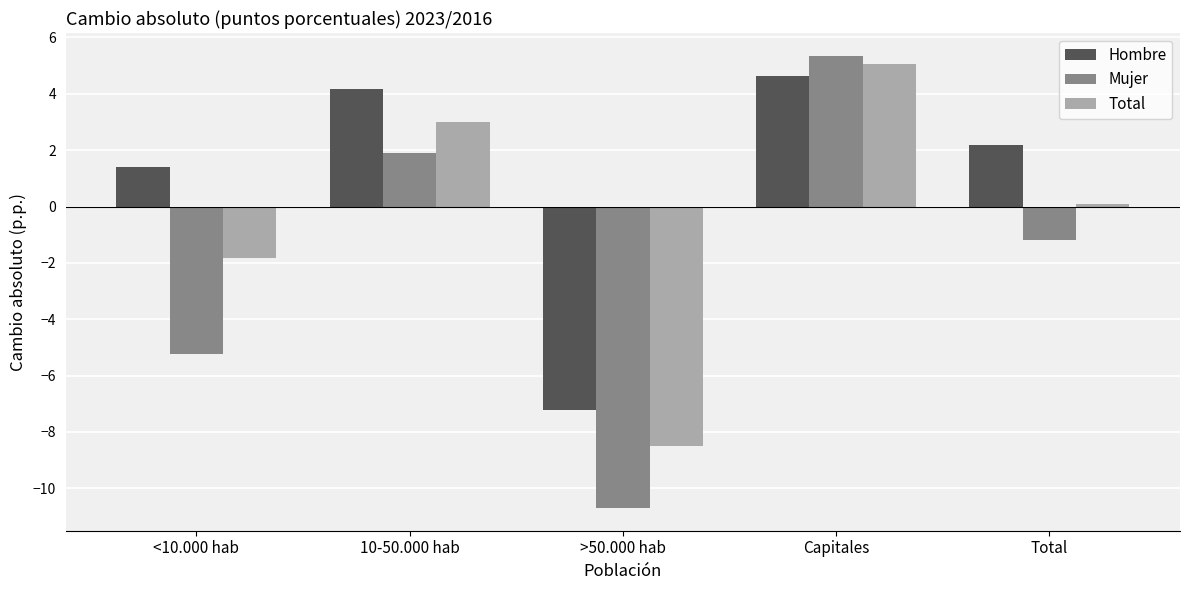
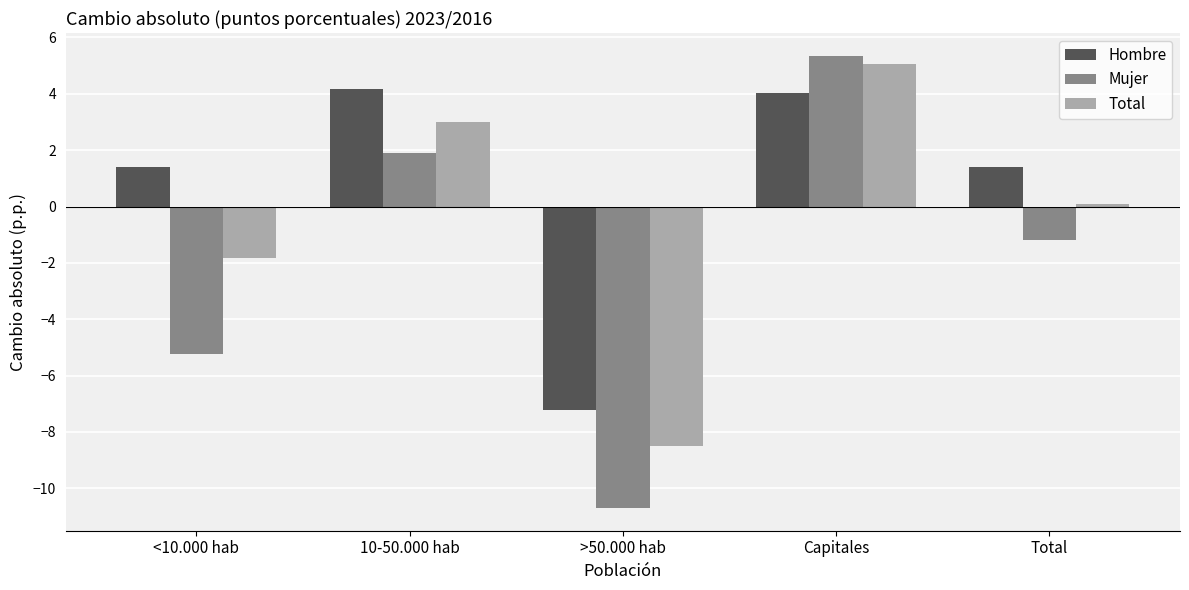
Hombre, Capitales: 4.6 -> 4.0
Hombre, Total: 2.2 -> 1.4
